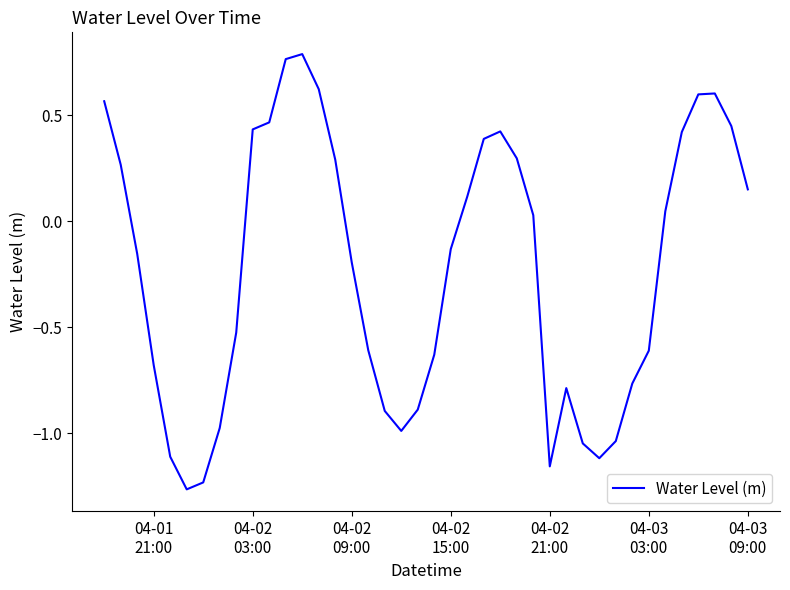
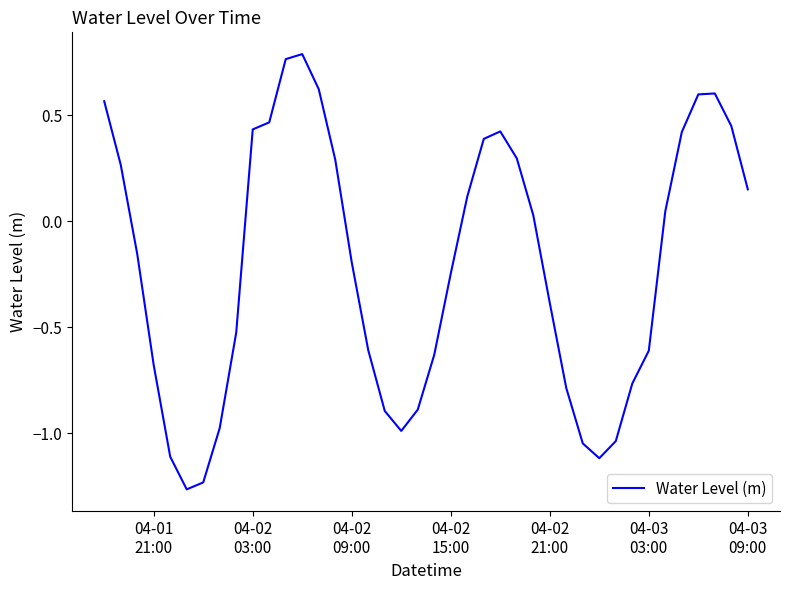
04-02 15:00: -0.13 -> -0.25
04-02 21:00: -1.16 -> -0.39
